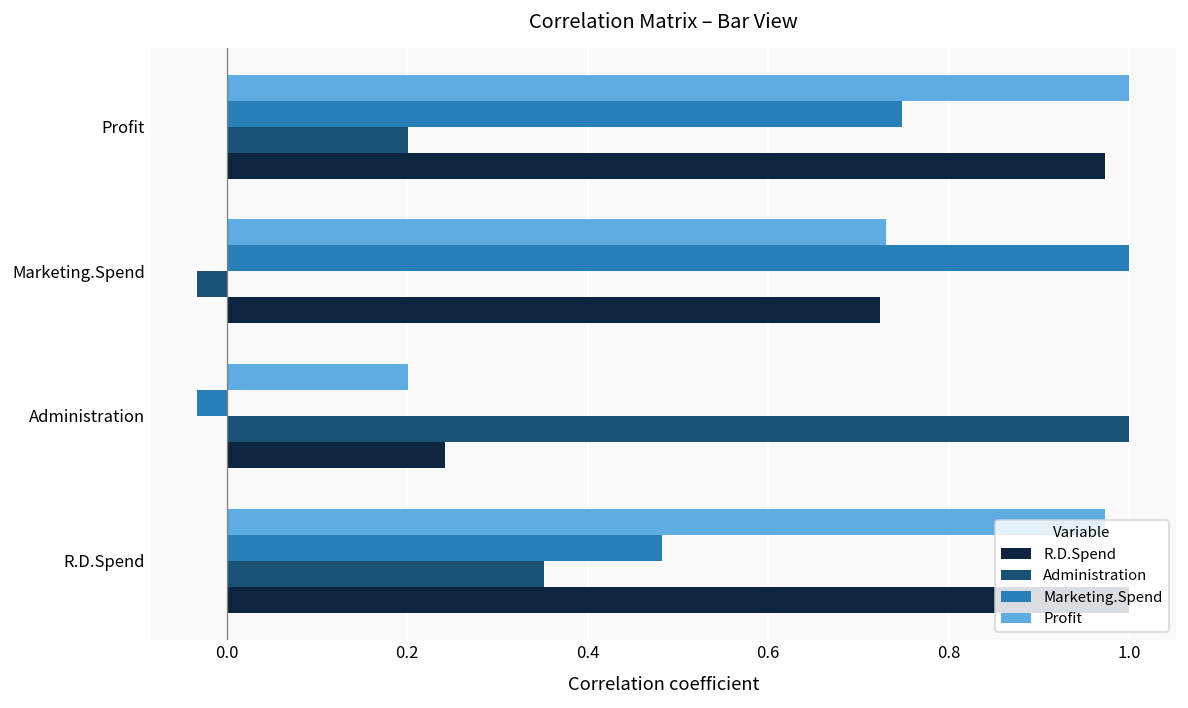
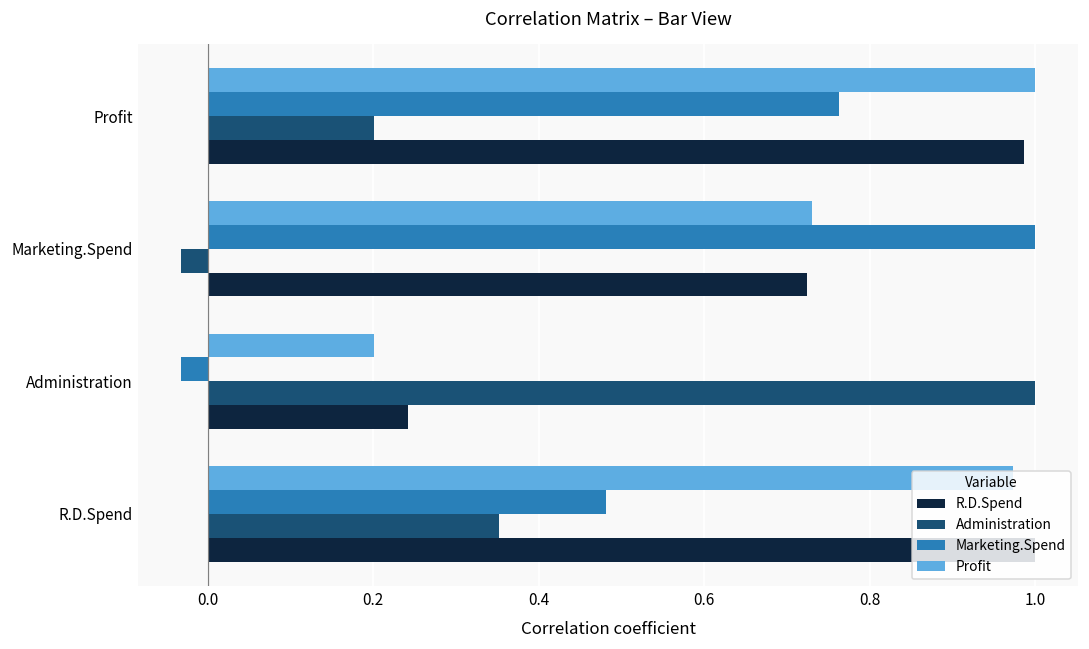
Marketing.Spend, Profit: 0.75 -> 0.76
R.D.Spend, Profit: 0.97 -> 0.99
